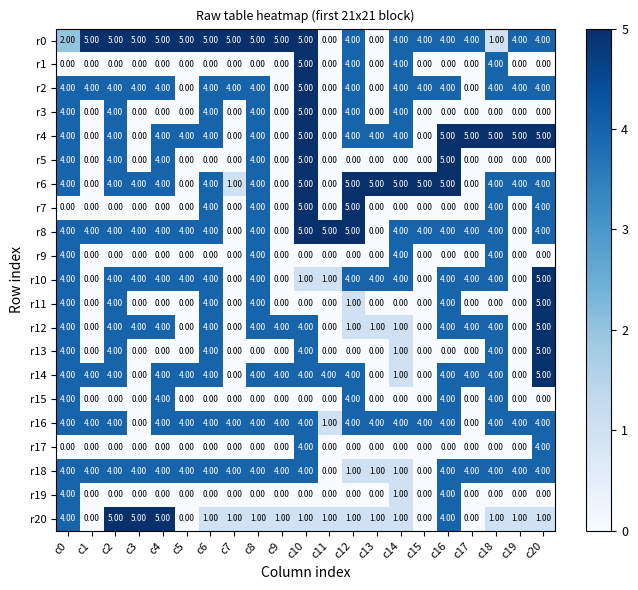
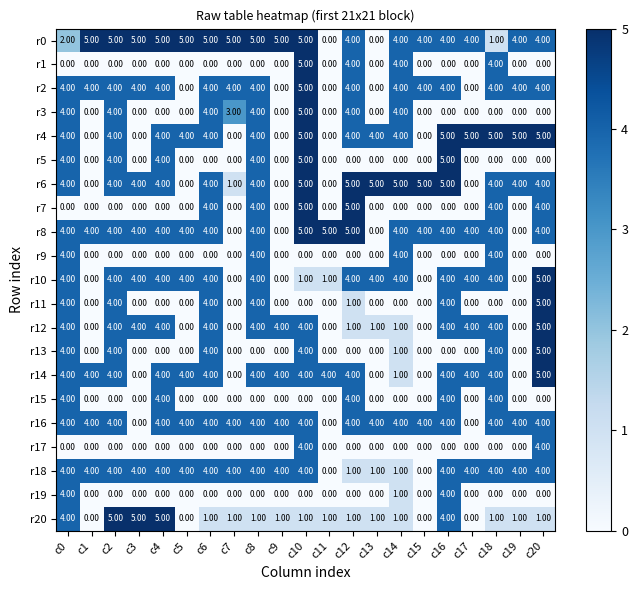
r3, c7: 0.00 -> 3.00
r16, c11: 1.00 -> 0.00
